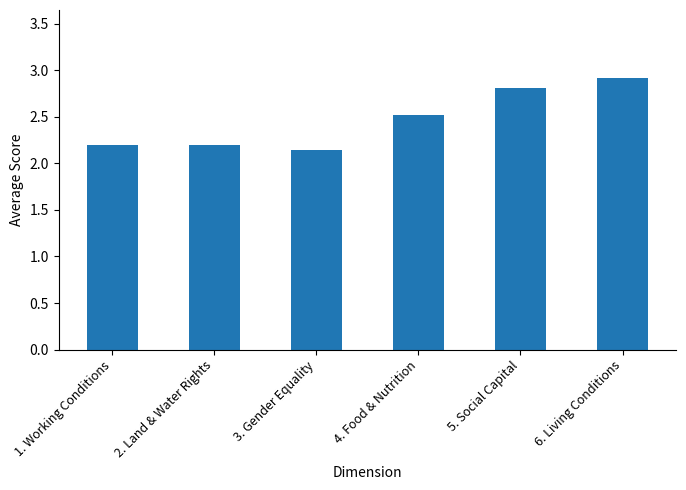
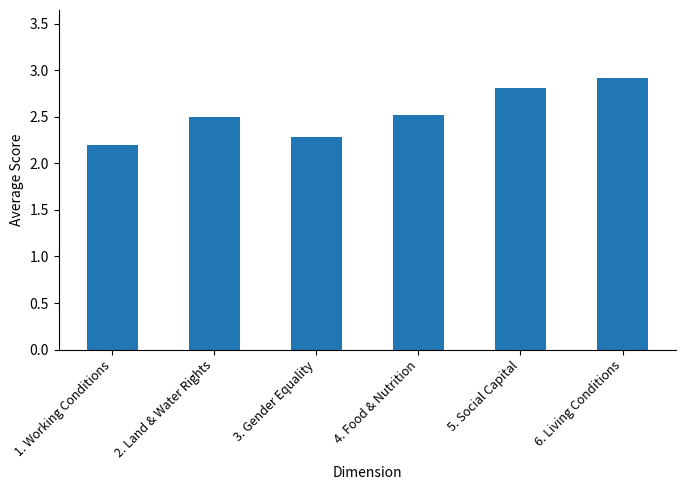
2. Land & Water Rights: 2.2 -> 2.5
3. Gender Equality: 2.2 -> 2.3
